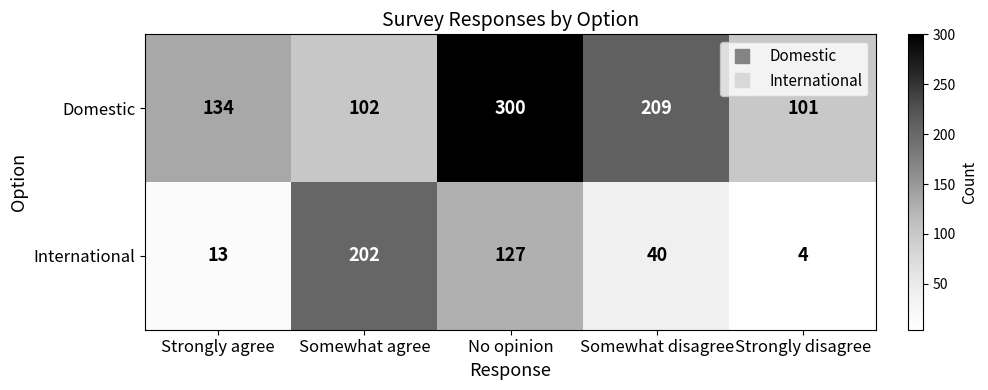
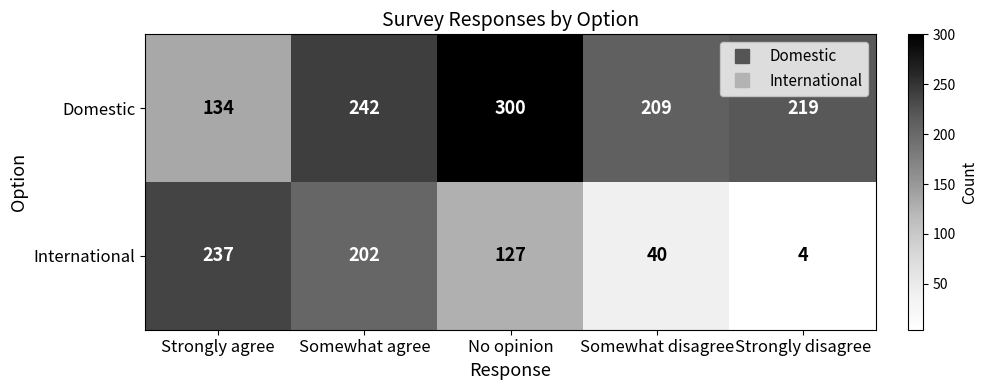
Domestic, Somewhat agree: 102 -> 242
Domestic, Strongly disagree: 101 -> 219
International, Strongly agree: 13 -> 237
